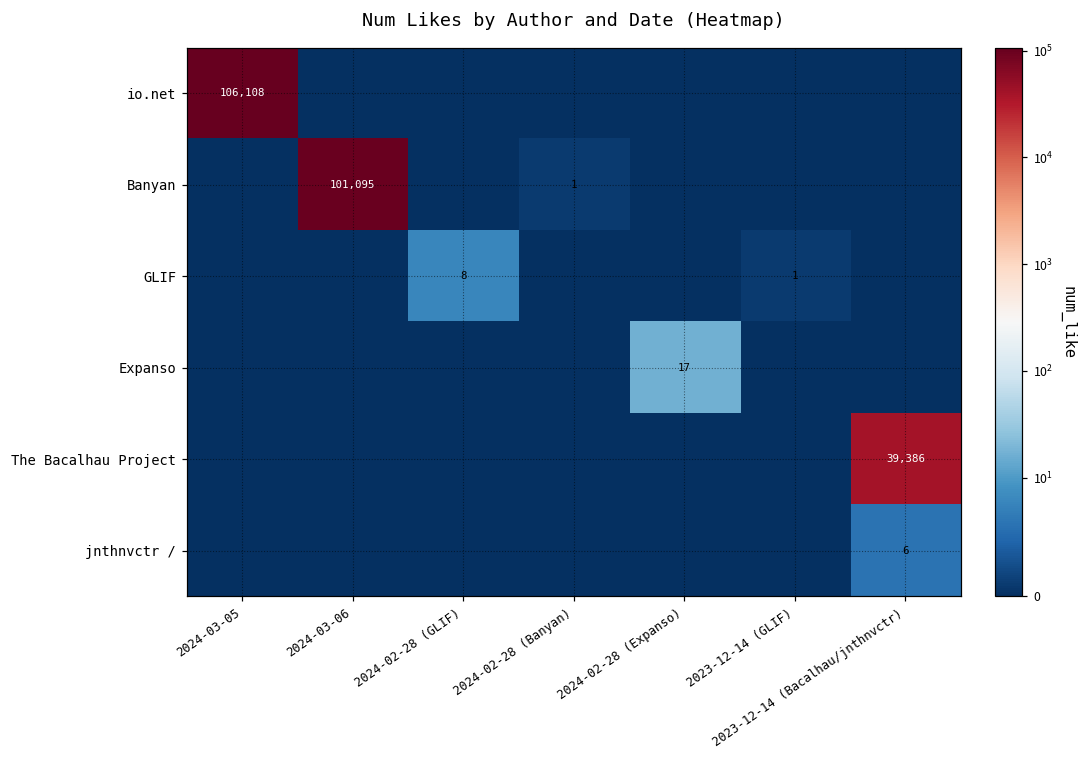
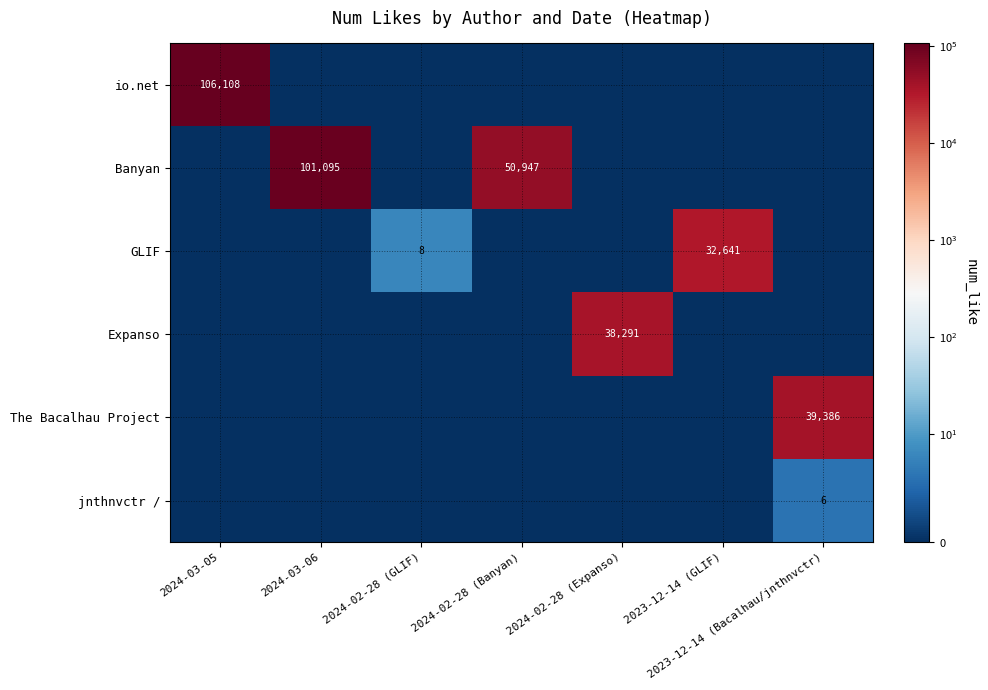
Banyan, 2024-02-28 (Banyan): 1 -> 50,947
GLIF, 2023-12-14 (GLIF): 1 -> 32,641
Expanso, 2024-02-28 (Expanso): 17 -> 38,291
